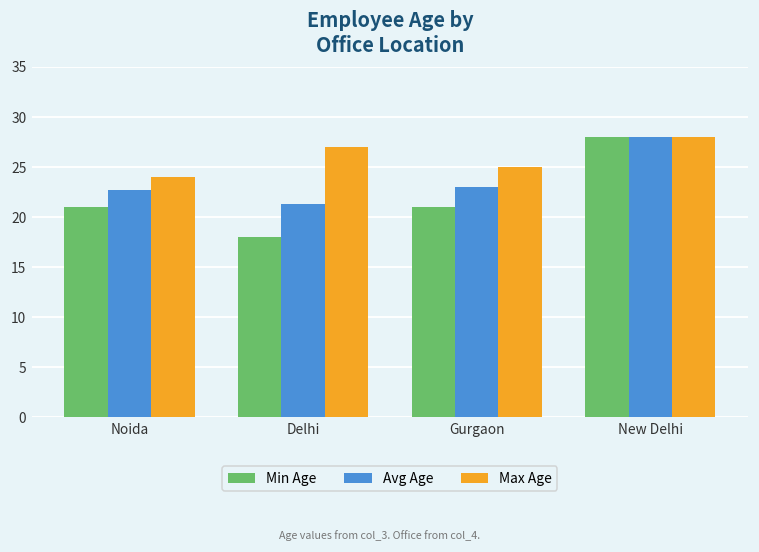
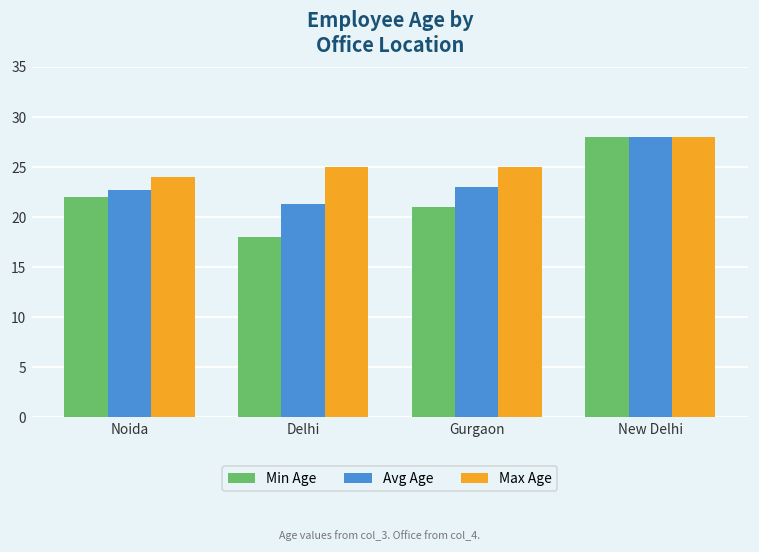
Min Age, Noida: 21 -> 22
Max Age, Delhi: 27 -> 25
